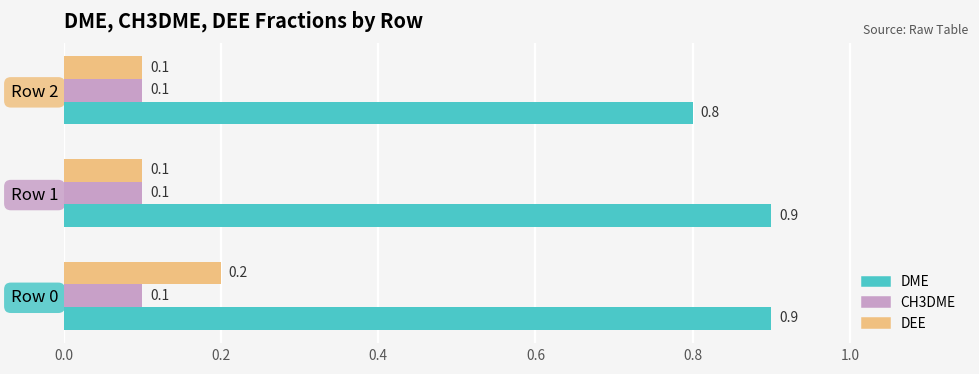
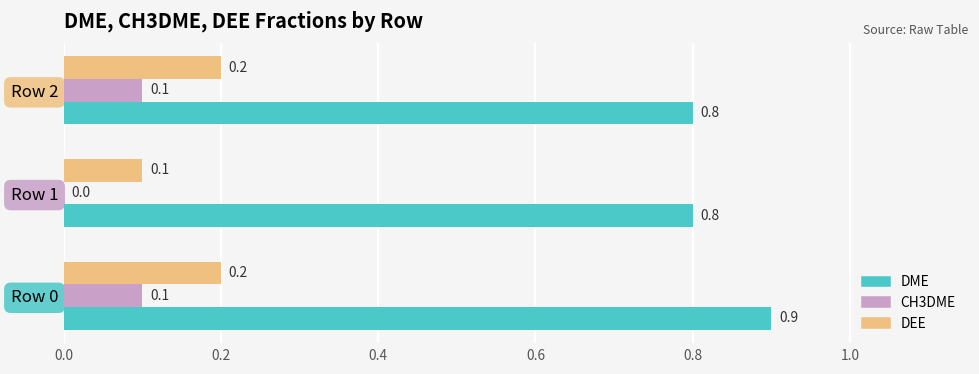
DEE, Row 2: 0.1 -> 0.2
CH3DME, Row 1: 0.1 -> 0.0
DME, Row 1: 0.9 -> 0.8
